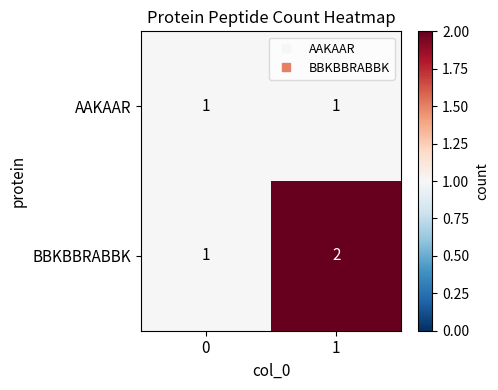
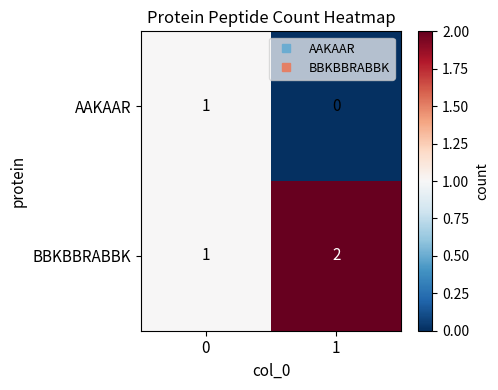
AAKAAR, 1: 1 -> 0
